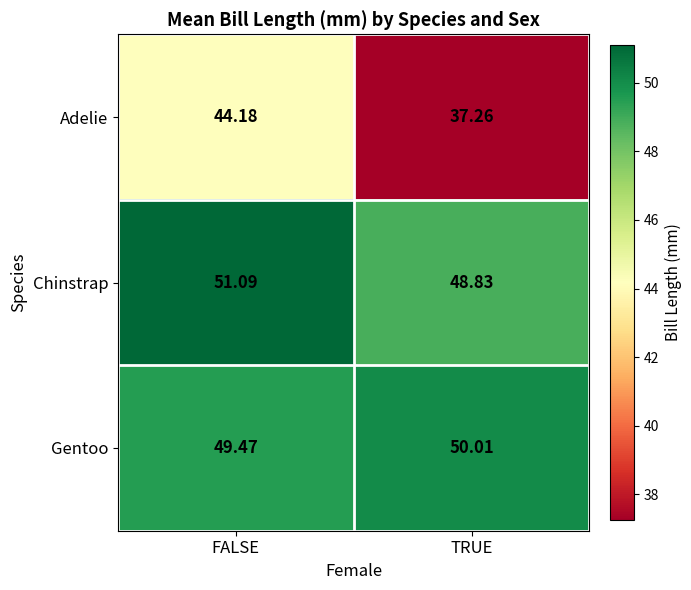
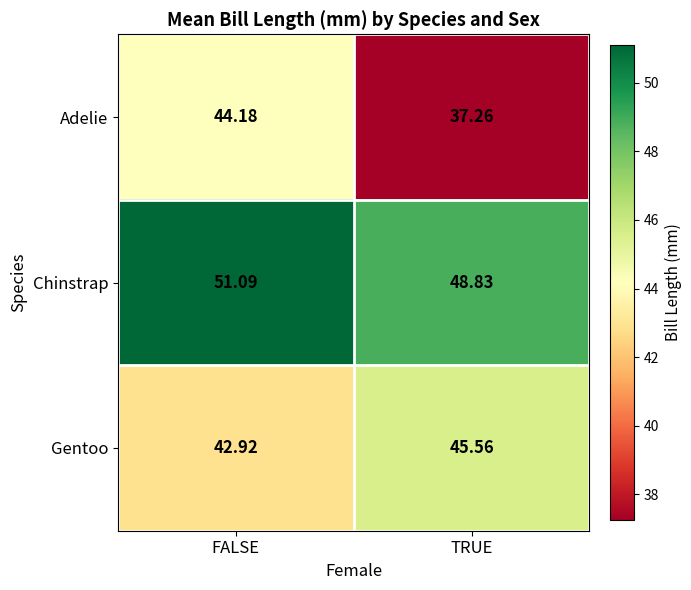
Gentoo, FALSE: 49.47 -> 42.92
Gentoo, TRUE: 50.01 -> 45.56
